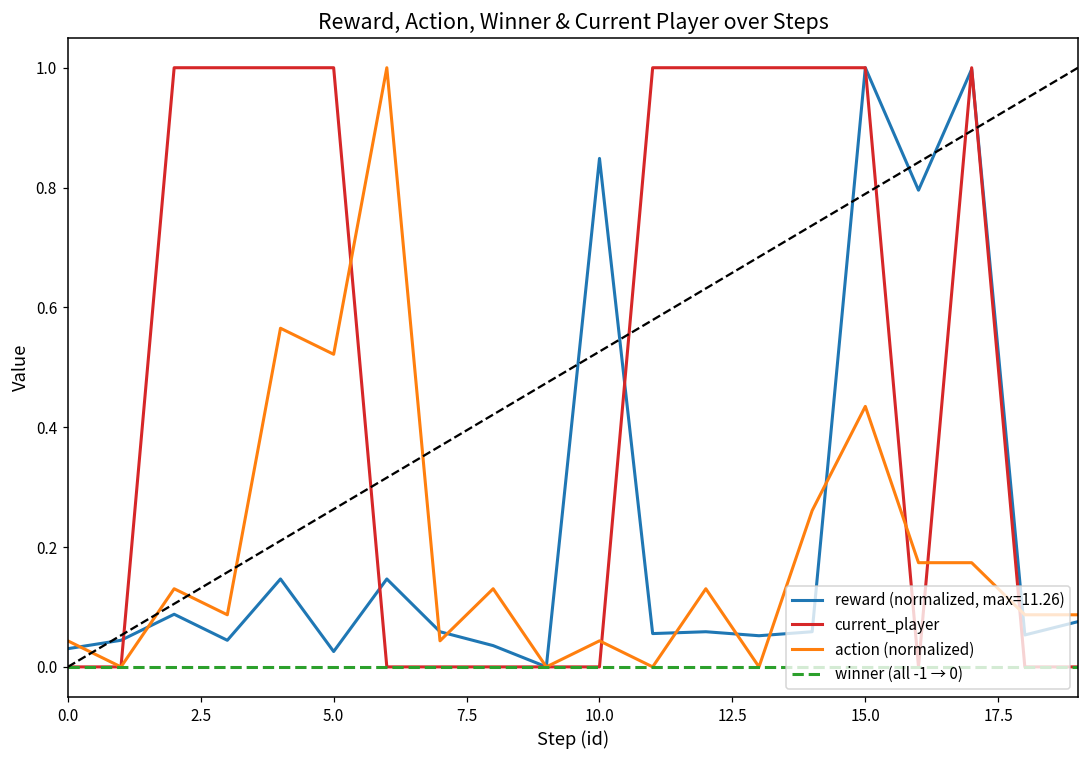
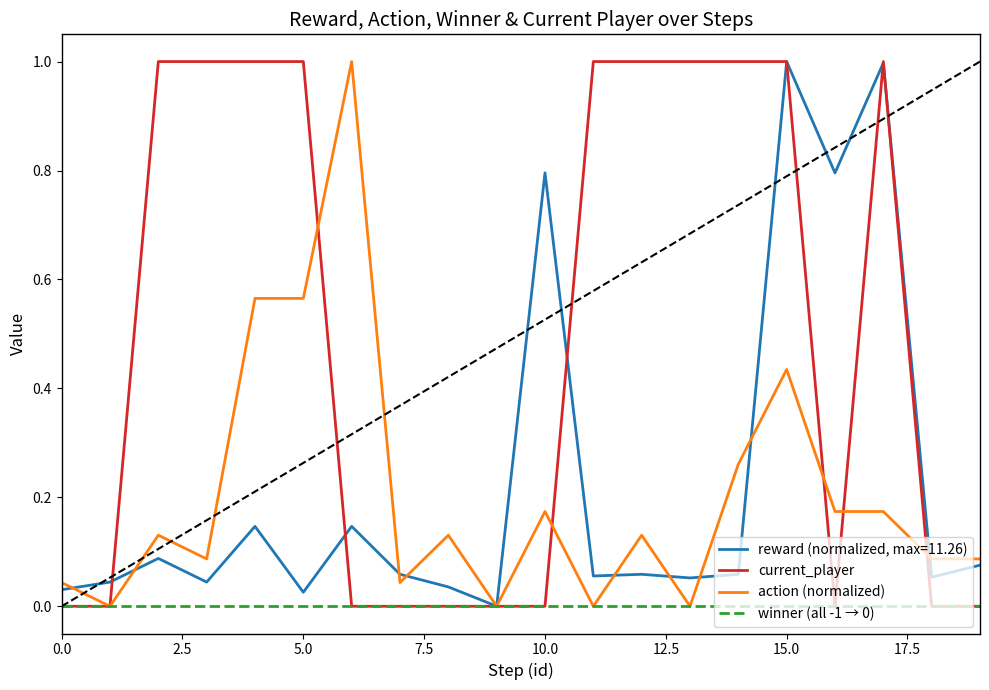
action (normalized), 5.0: 0.52 -> 0.57
reward (normalized, max=11.26), 10.0: 0.85 -> 0.80
action (normalized), 10.0: 0.04 -> 0.17
